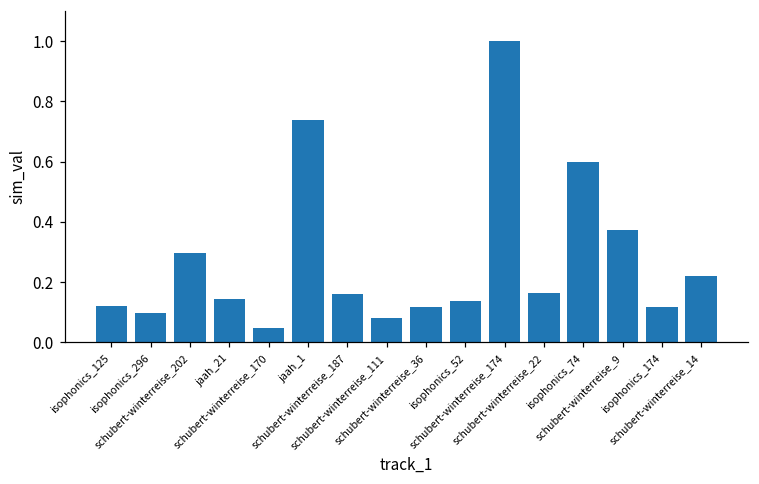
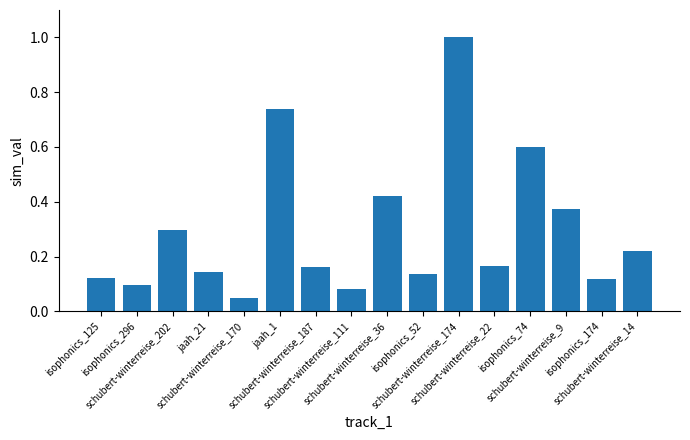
schubert-winterreise_36: 0.12 -> 0.42
